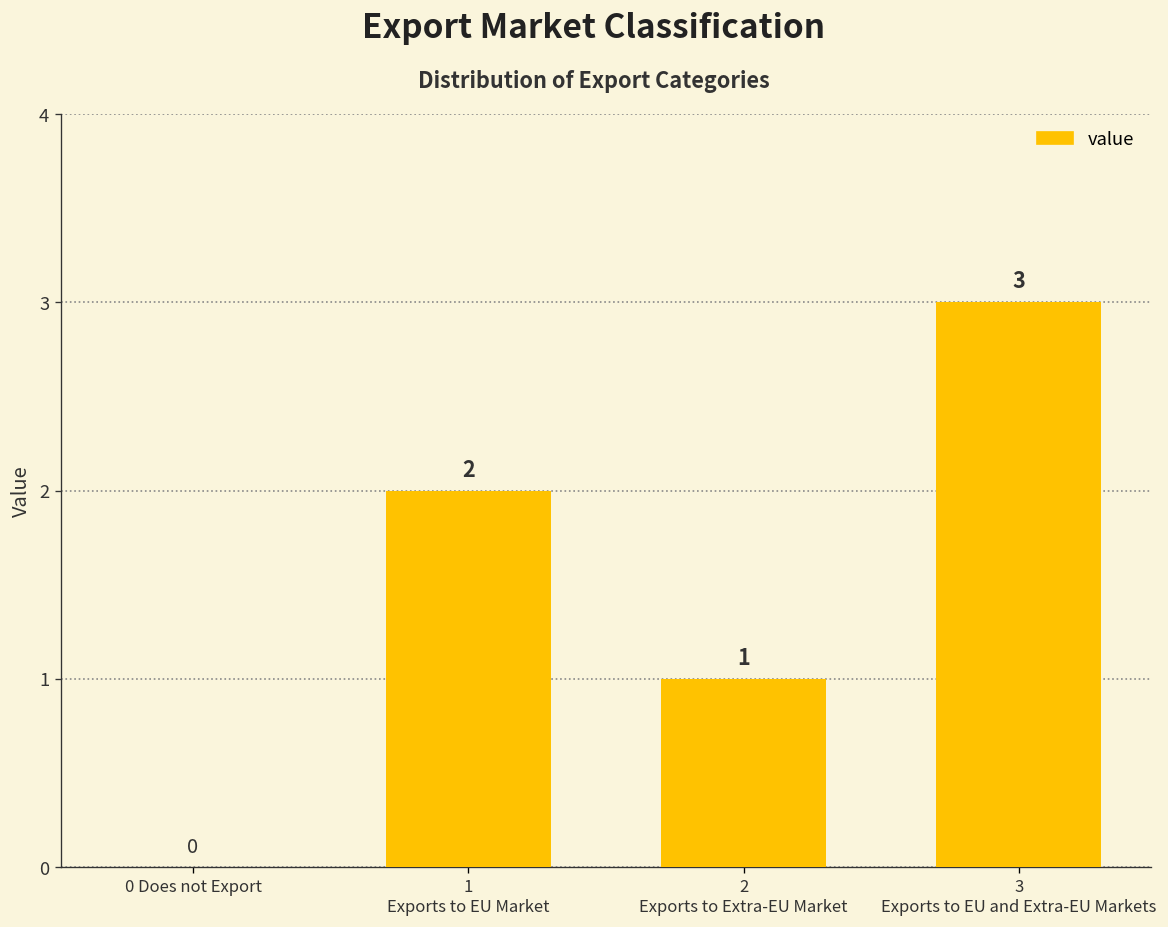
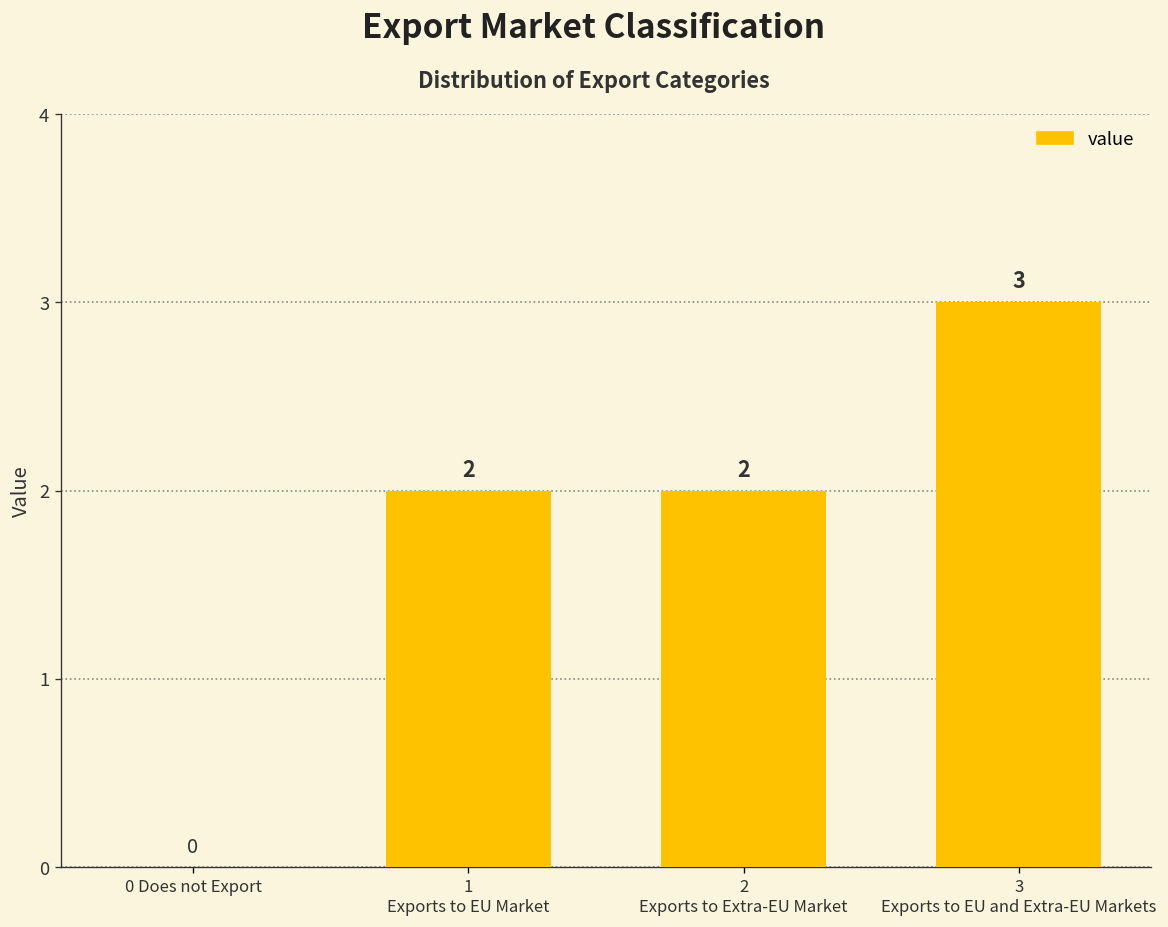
2 Exports to Extra-EU Market: 1 -> 2
